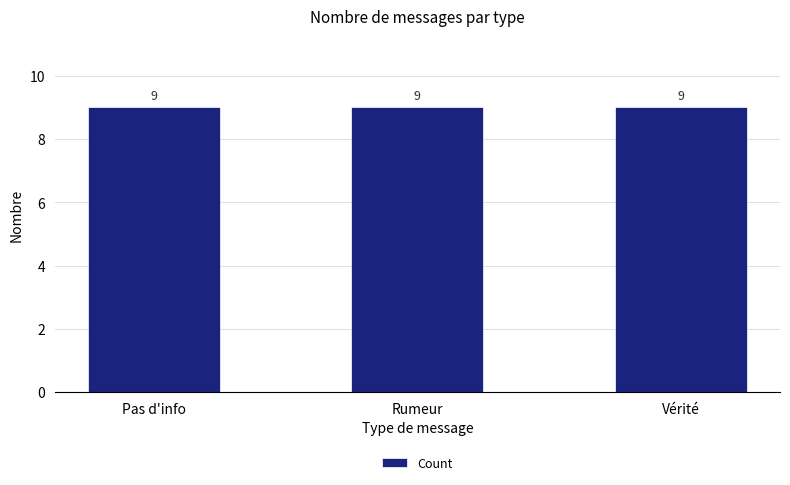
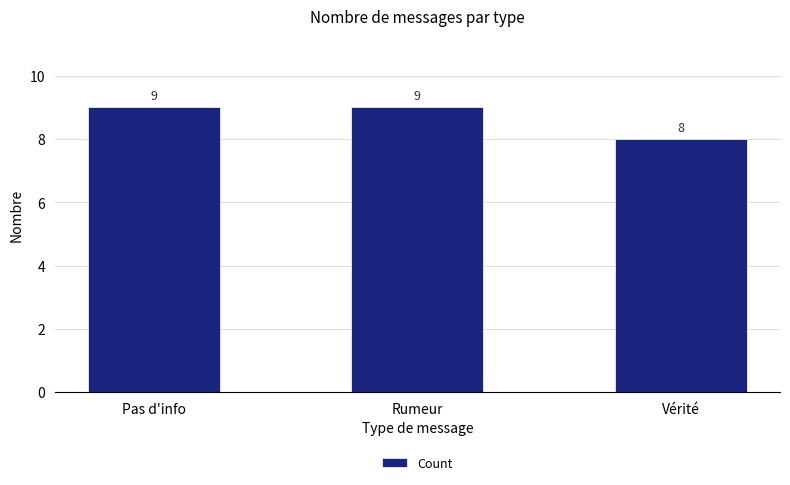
Vérité: 9 -> 8
